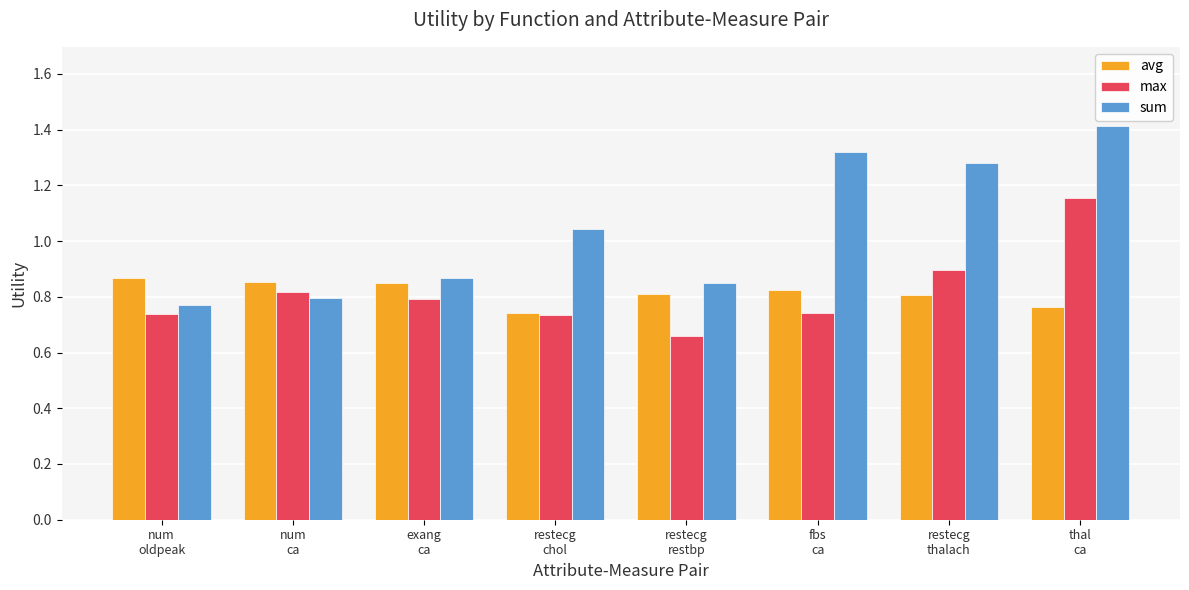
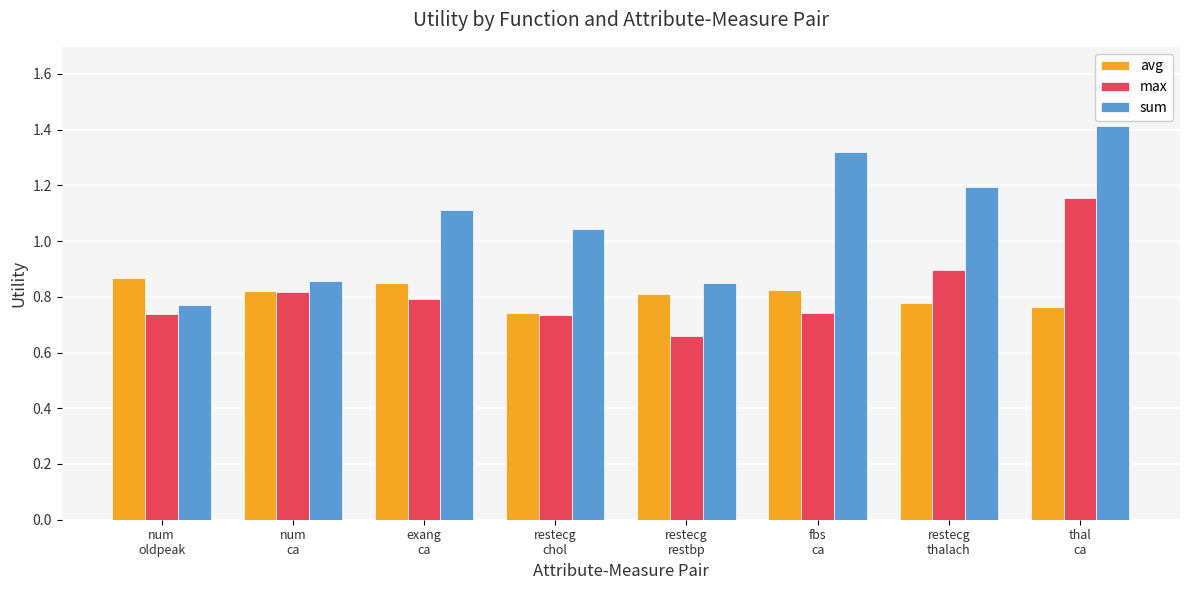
avg, num ca: 0.85 -> 0.82
sum, num ca: 0.79 -> 0.86
sum, exang ca: 0.87 -> 1.11
avg, restecg thalach: 0.81 -> 0.78
sum, restecg thalach: 1.28 -> 1.19
